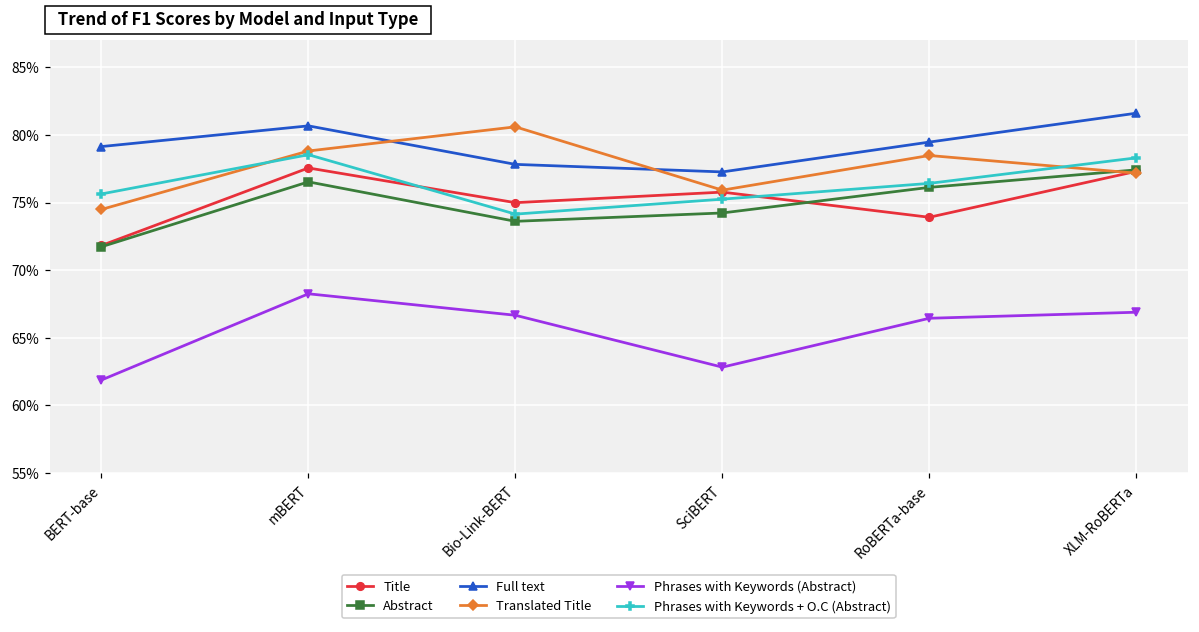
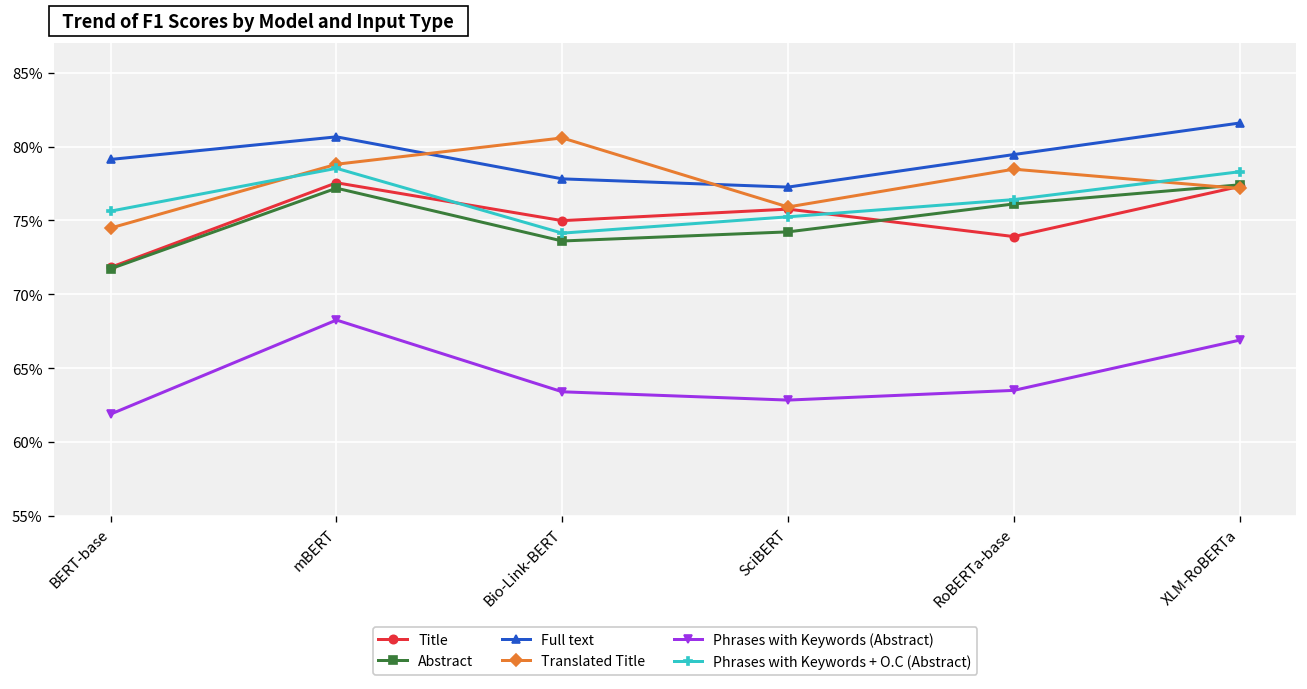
Abstract, mBERT: 76.5% -> 77.2%
Phrases with Keywords (Abstract), Bio-Link-BERT: 66.7% -> 63.4%
Phrases with Keywords (Abstract), RoBERTa-base: 66.4% -> 63.5%
